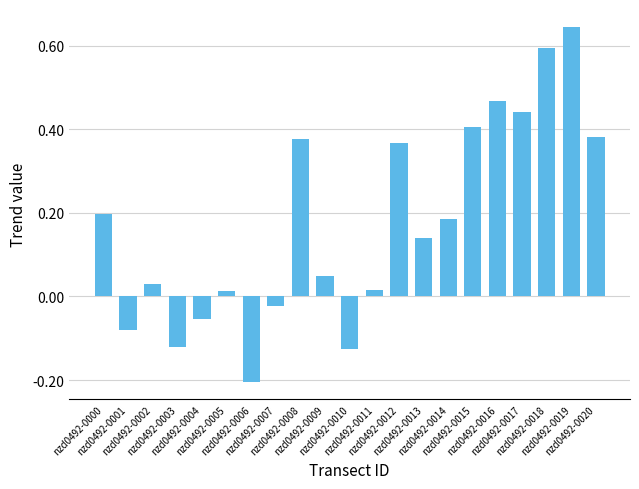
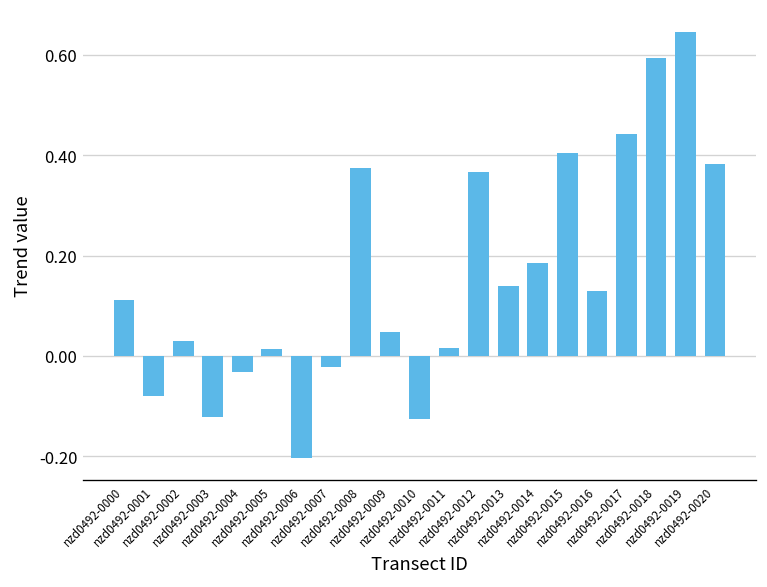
nzd0492-0000: 0.20 -> 0.11
nzd0492-0004: -0.05 -> -0.03
nzd0492-0016: 0.47 -> 0.13
